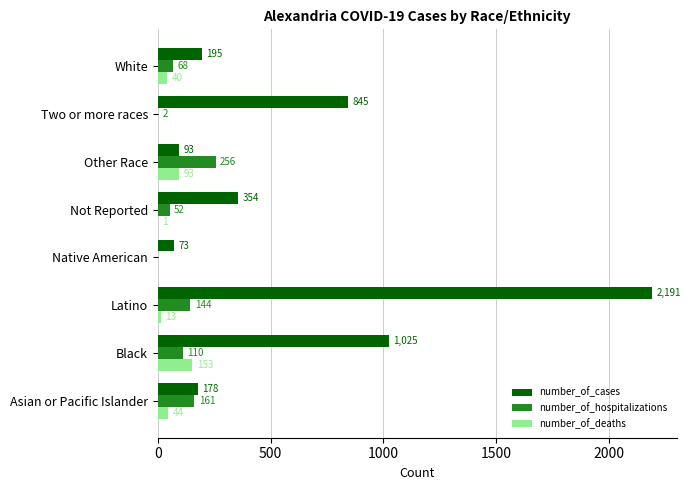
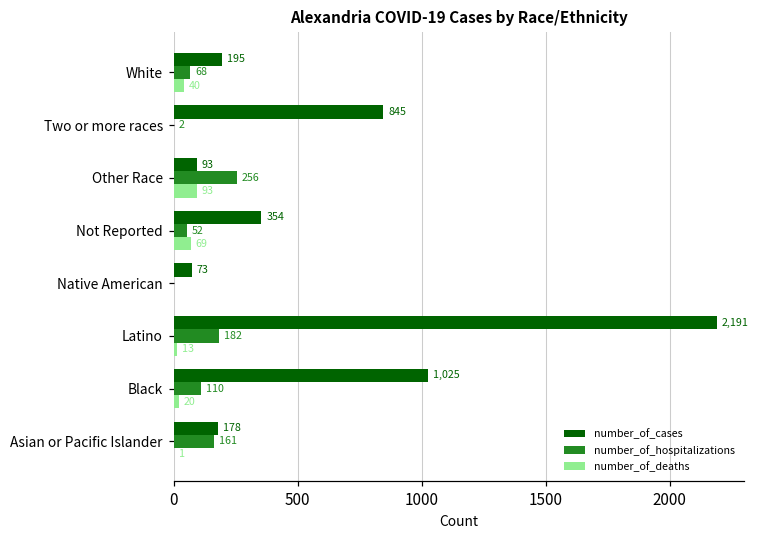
number_of_deaths, Not Reported: 1 -> 69
number_of_hospitalizations, Latino: 144 -> 182
number_of_deaths, Black: 153 -> 20
number_of_deaths, Asian or Pacific Islander: 44 -> 1
